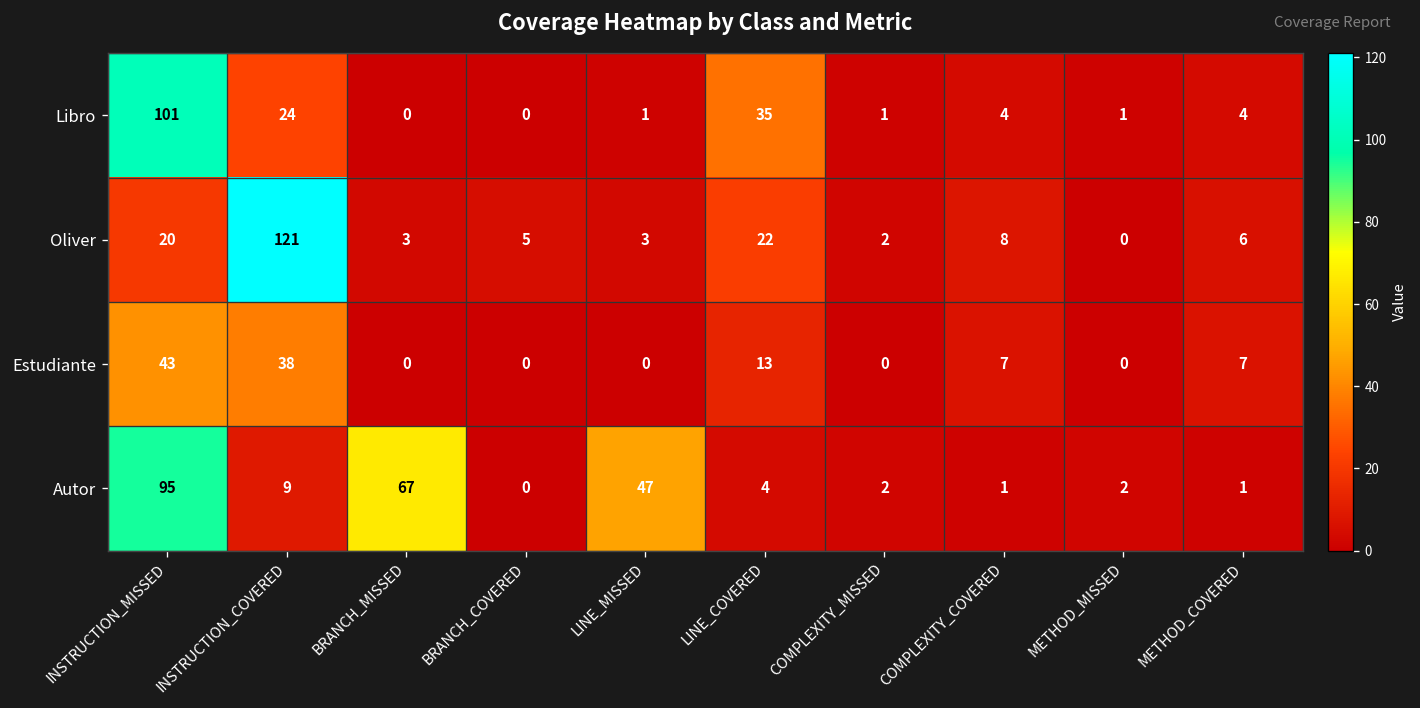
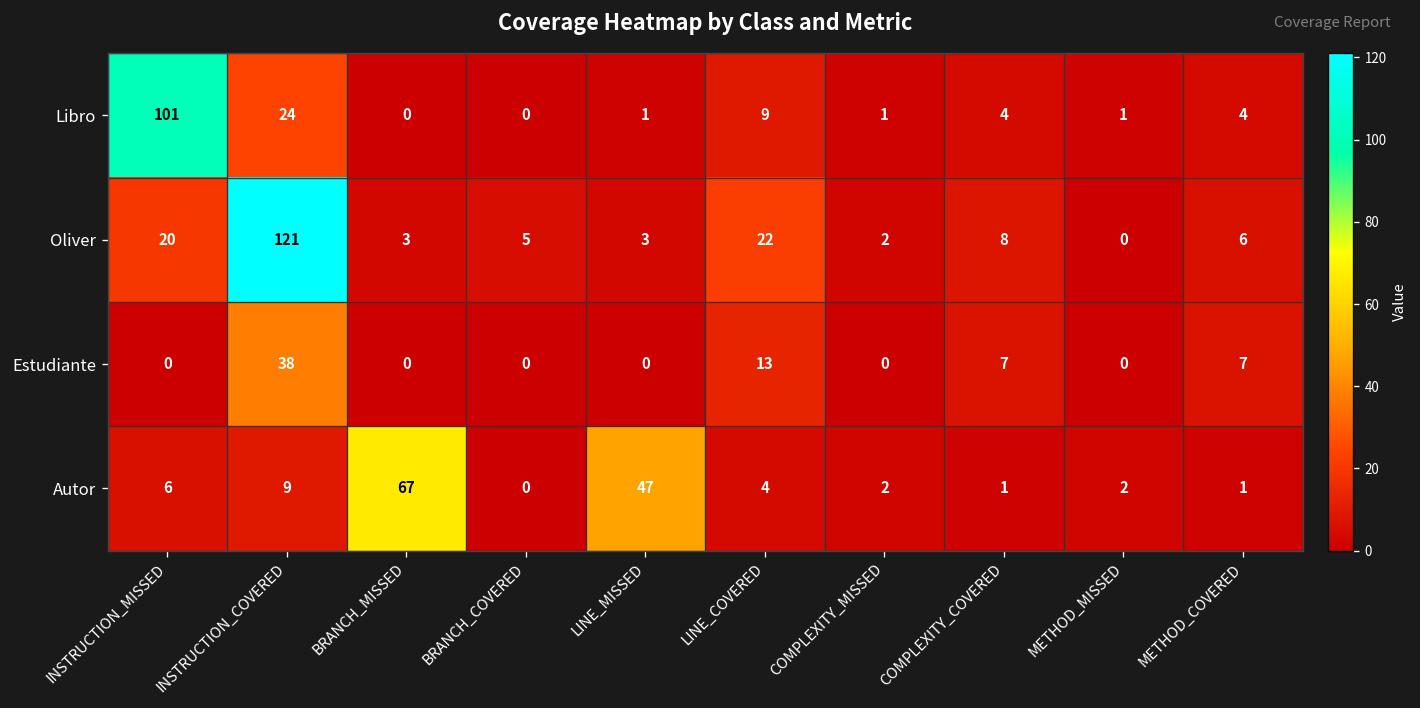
Libro, LINE_COVERED: 35 -> 9
Estudiante, INSTRUCTION_MISSED: 43 -> 0
Autor, INSTRUCTION_MISSED: 95 -> 6
